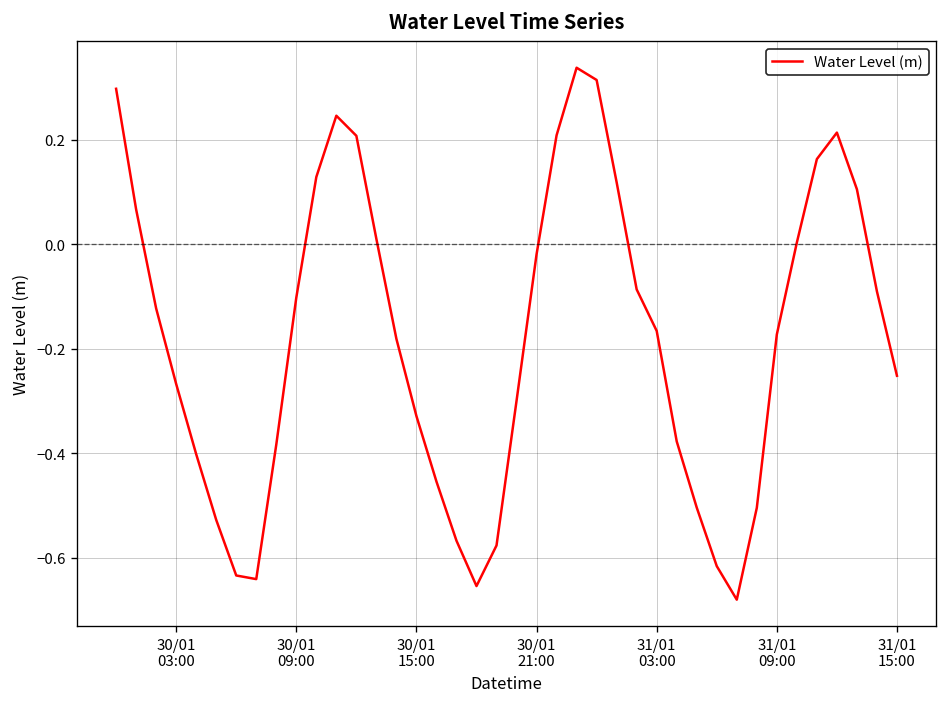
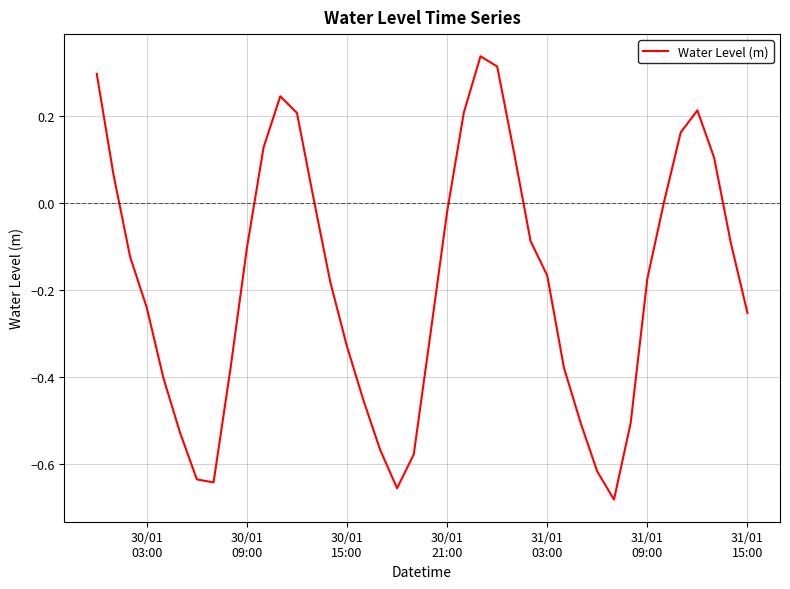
30/01 03:00: -0.27 -> -0.24
